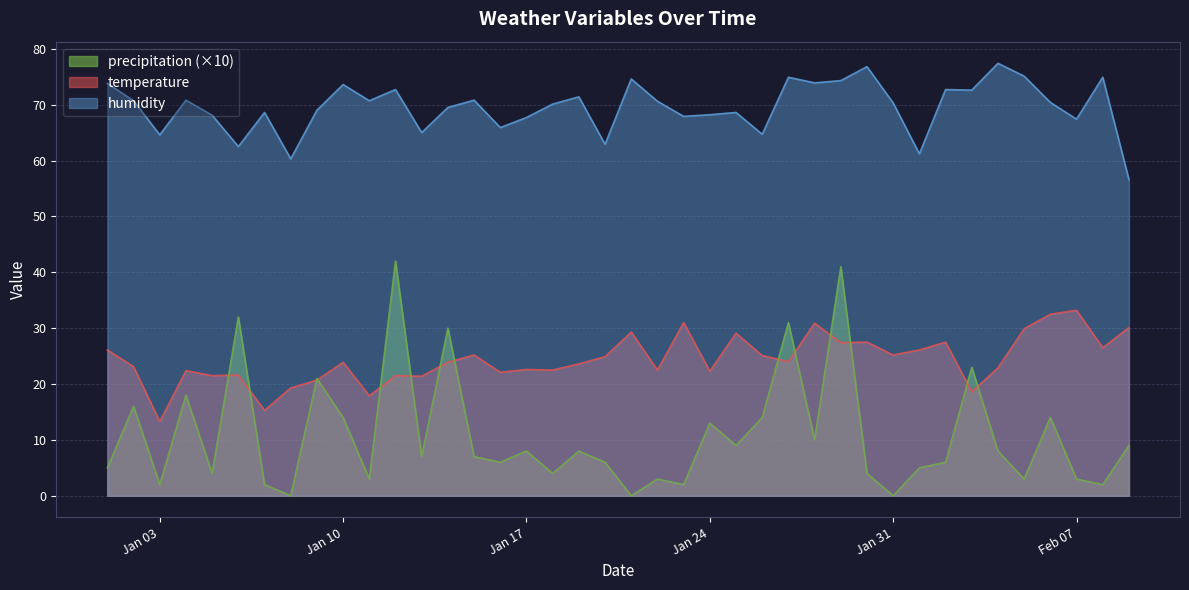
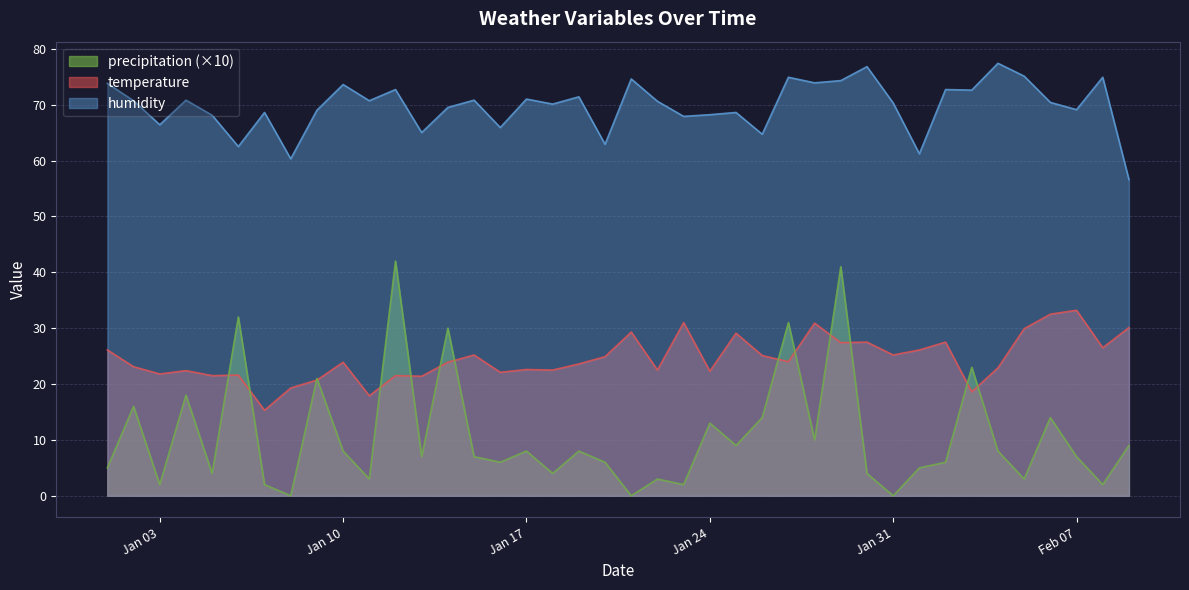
temperature, Jan 03: 13 -> 22
humidity, Jan 03: 65 -> 66
precipitation (×10), Jan 10: 14 -> 8
humidity, Jan 17: 68 -> 71
precipitation (×10), Feb 07: 3 -> 7
humidity, Feb 07: 67 -> 69
